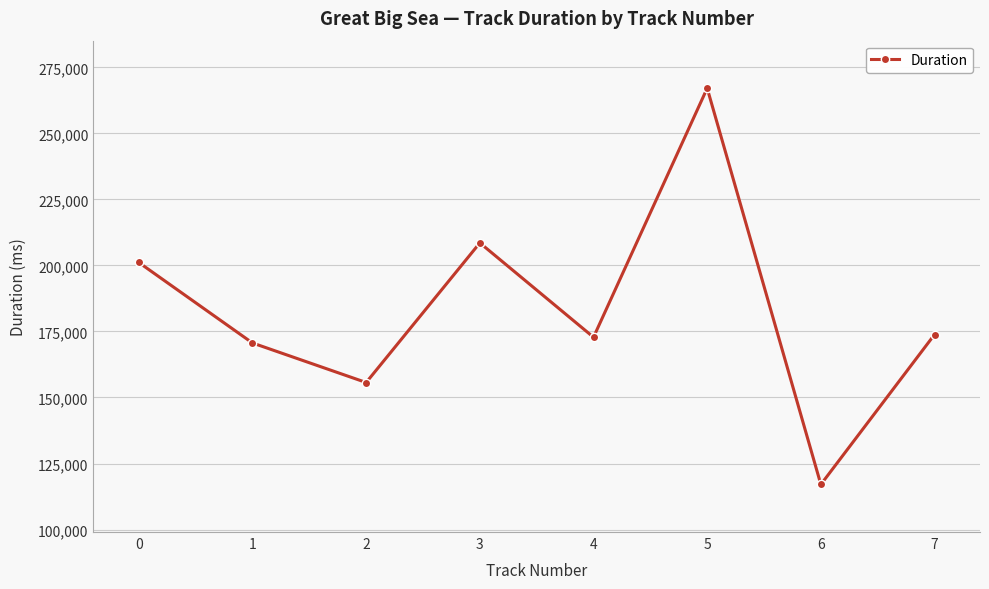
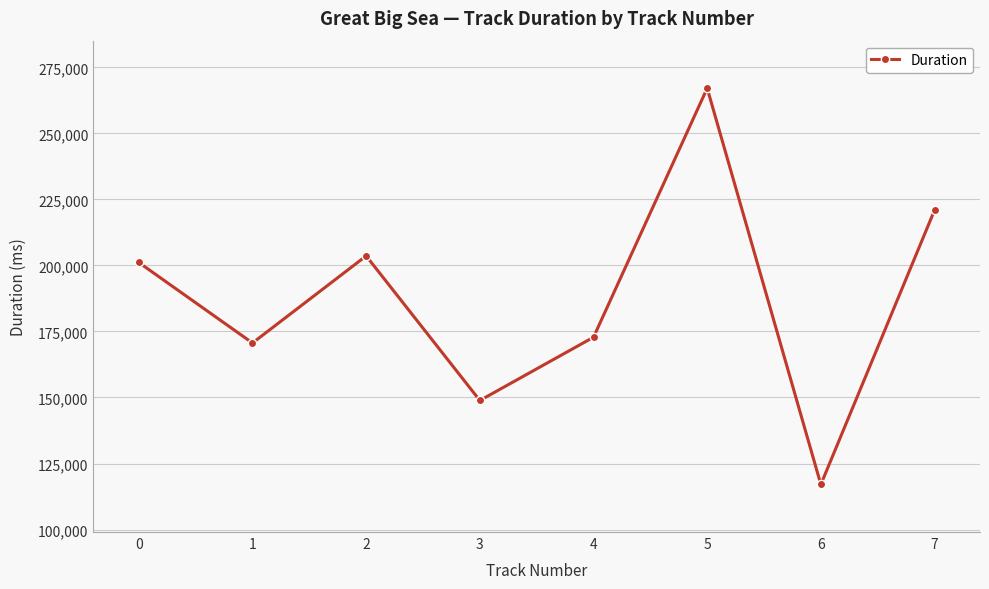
2: 156,000 -> 204,000
3: 209,000 -> 149,000
7: 174,000 -> 221,000
